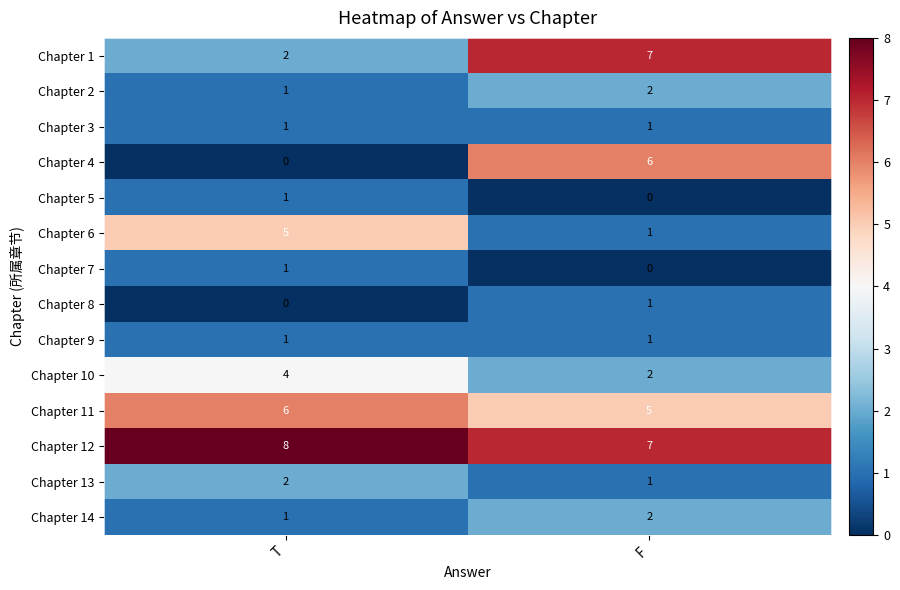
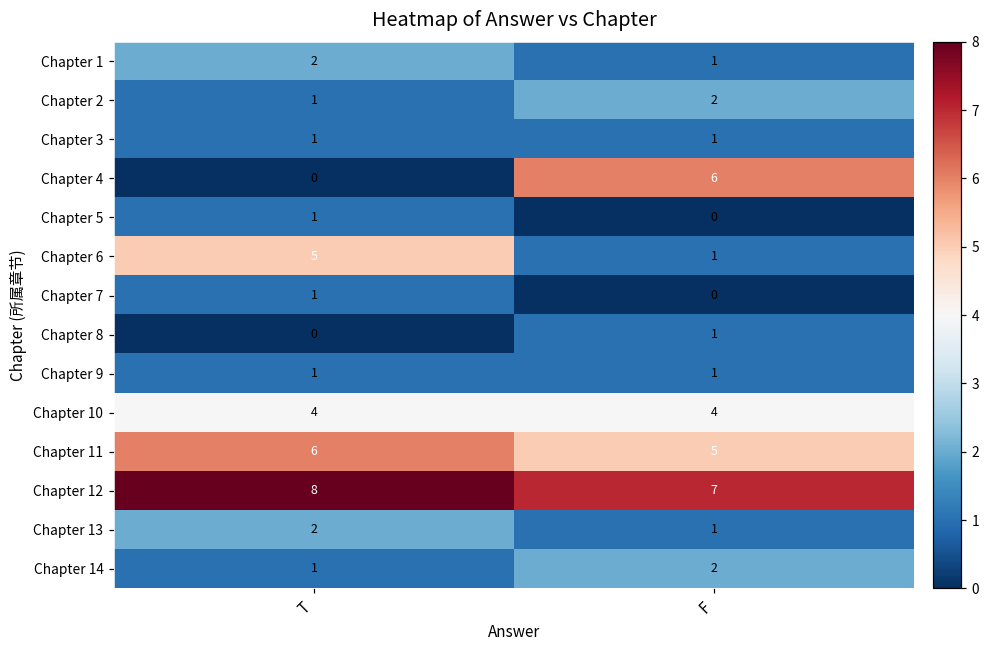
Chapter 1, F: 7 -> 1
Chapter 10, F: 2 -> 4
